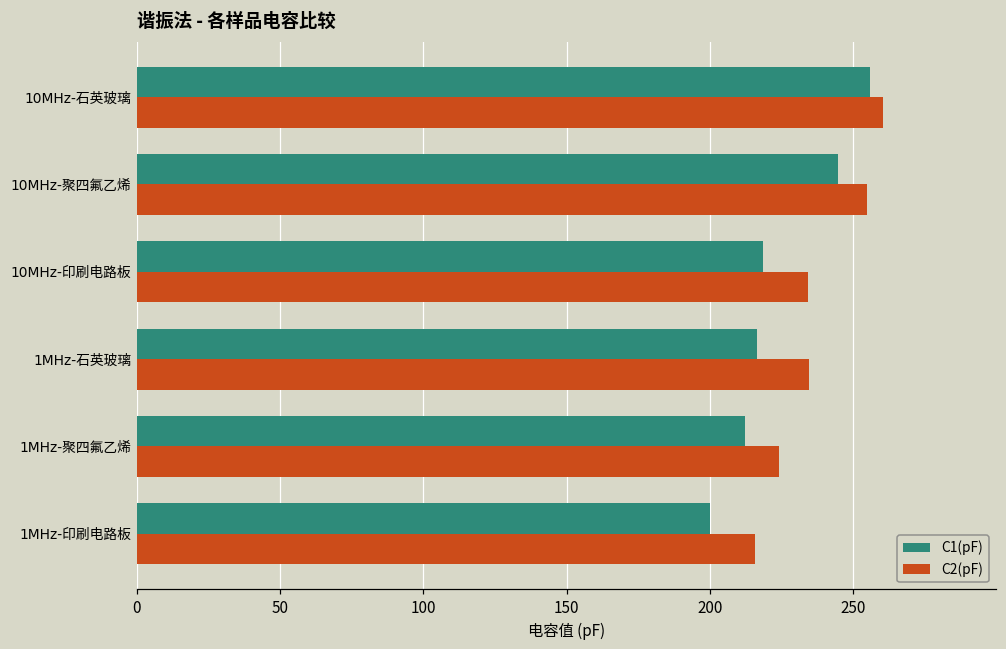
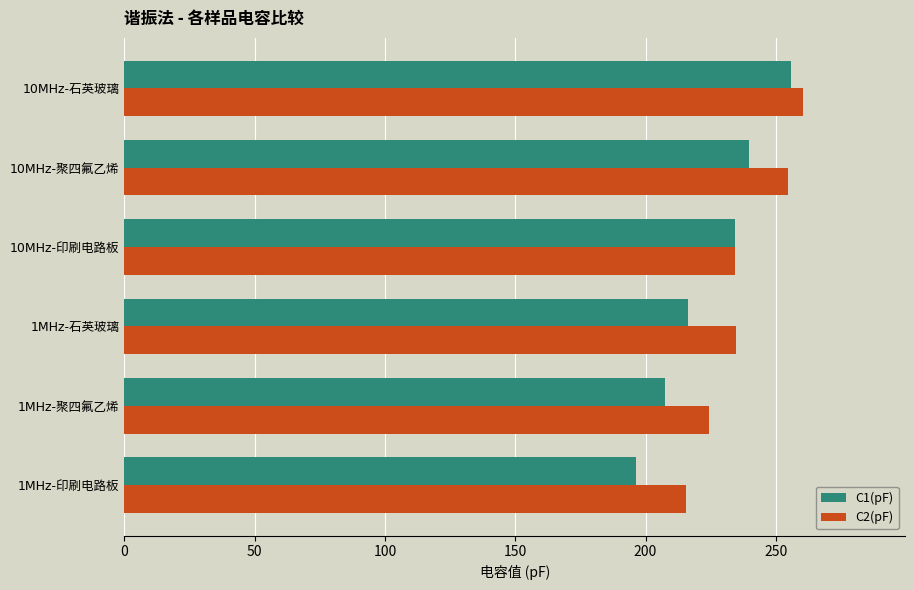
C1(pF), 10MHz-聚四氟乙烯: 245 -> 240
C1(pF), 10MHz-印刷电路板: 219 -> 234
C1(pF), 1MHz-聚四氟乙烯: 212 -> 207
C1(pF), 1MHz-印刷电路板: 200 -> 196
